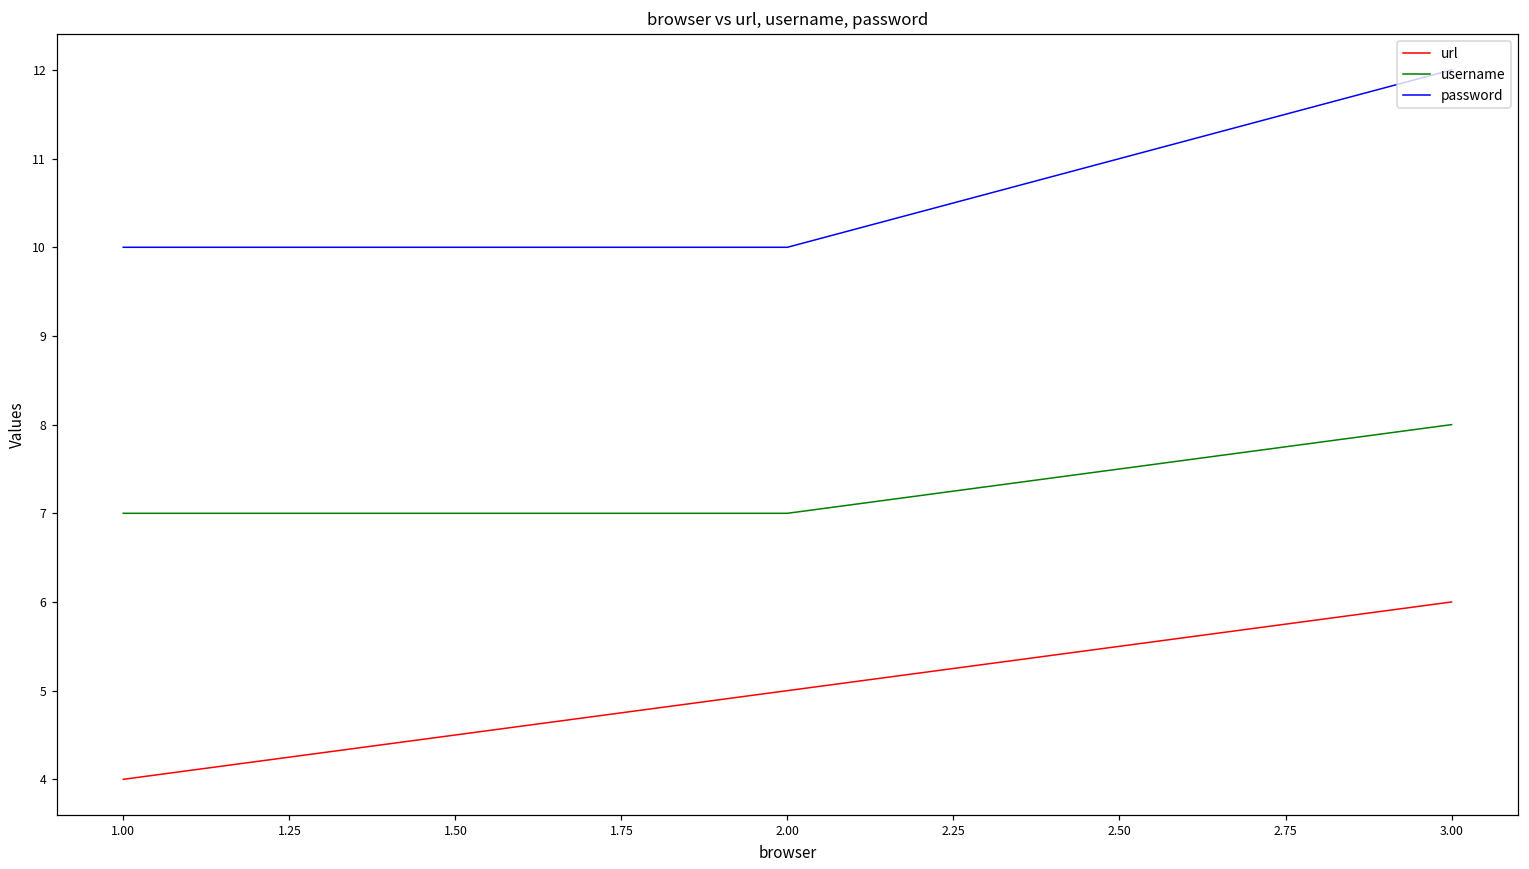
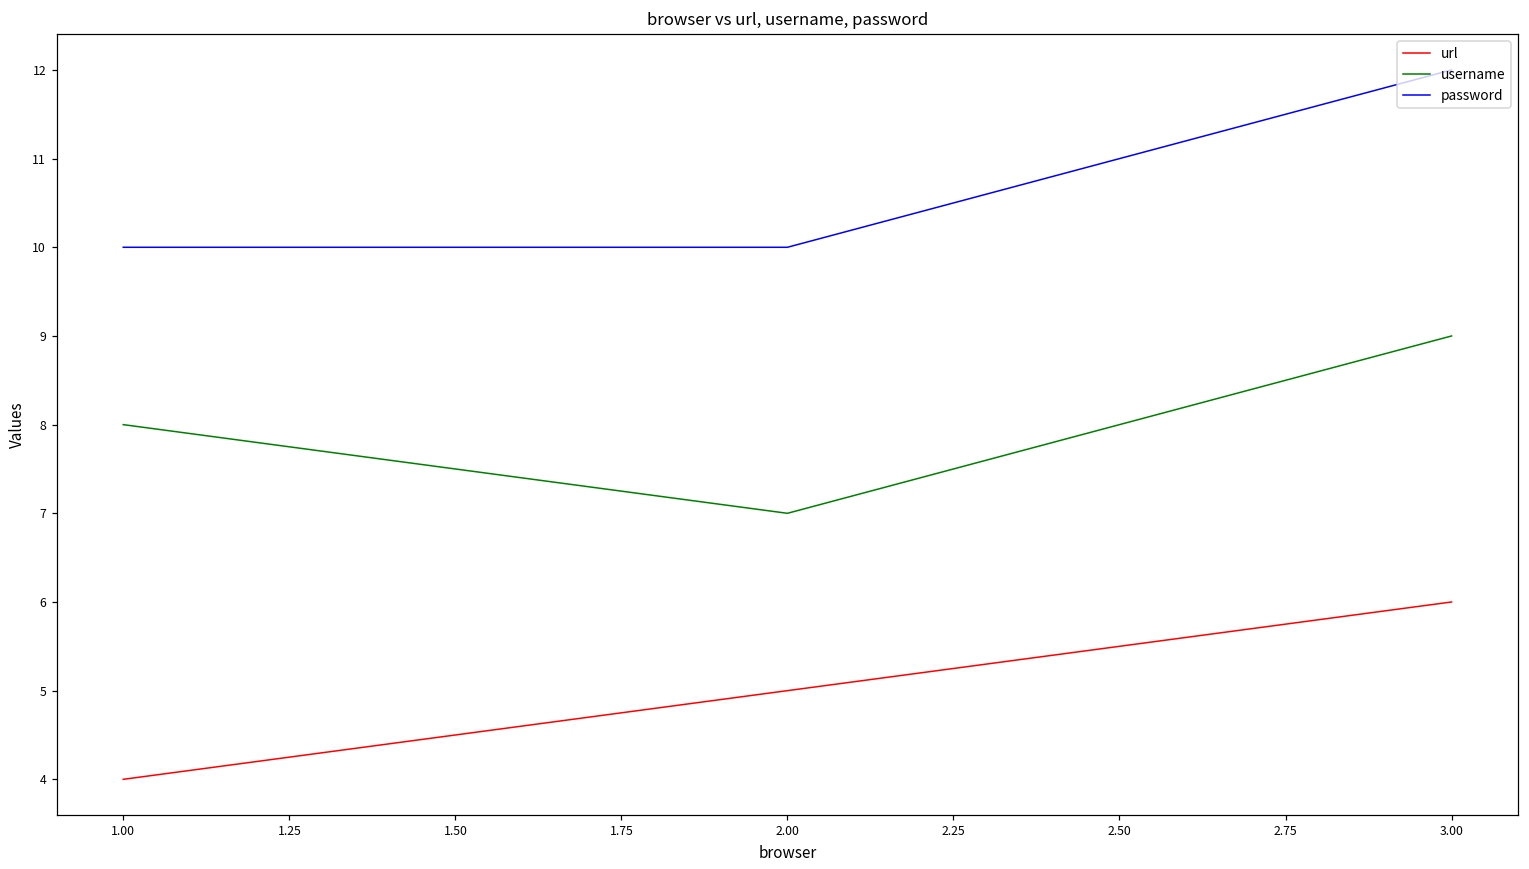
username, 1.00: 7 -> 8
username, 3.00: 8 -> 9
